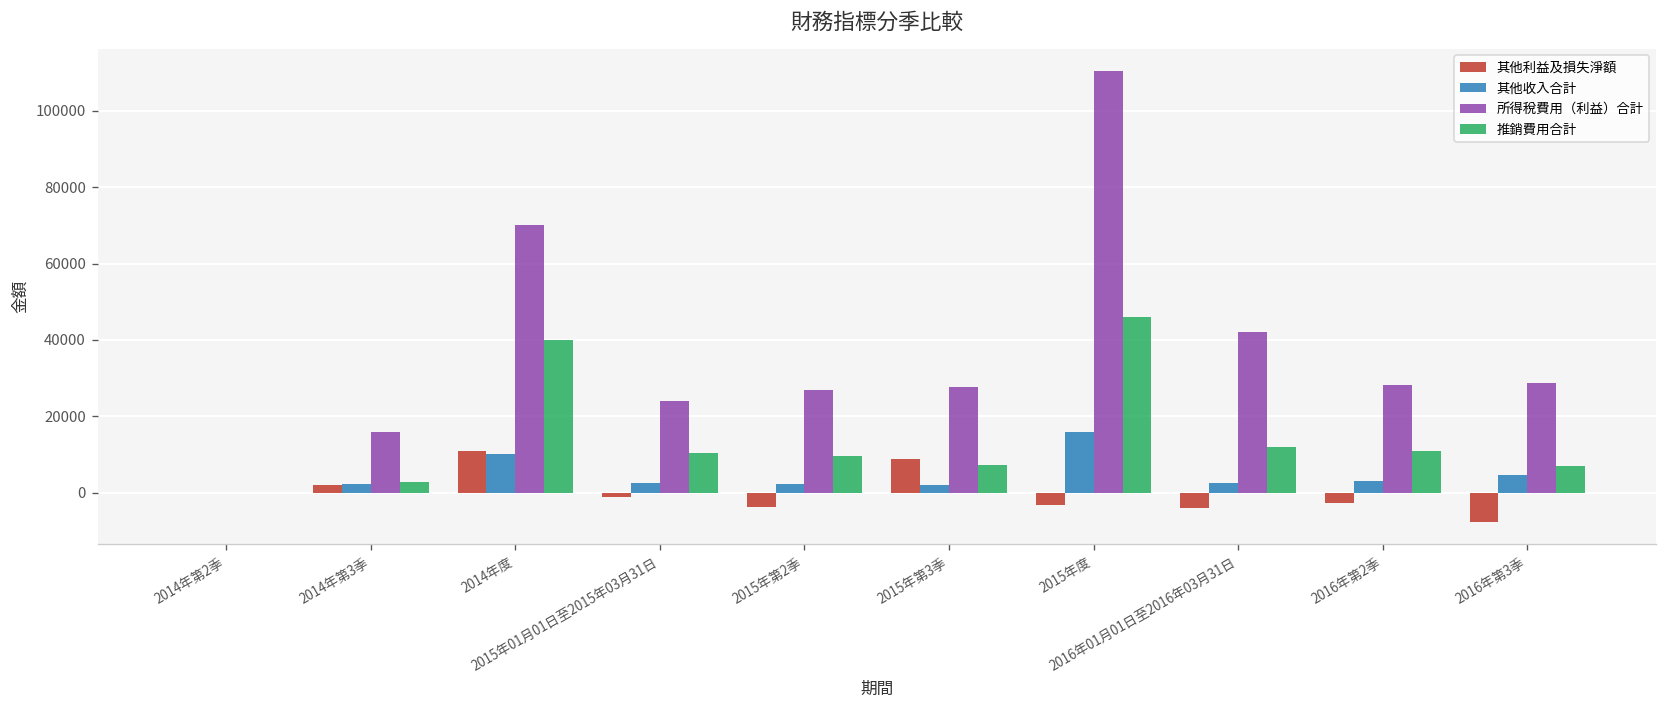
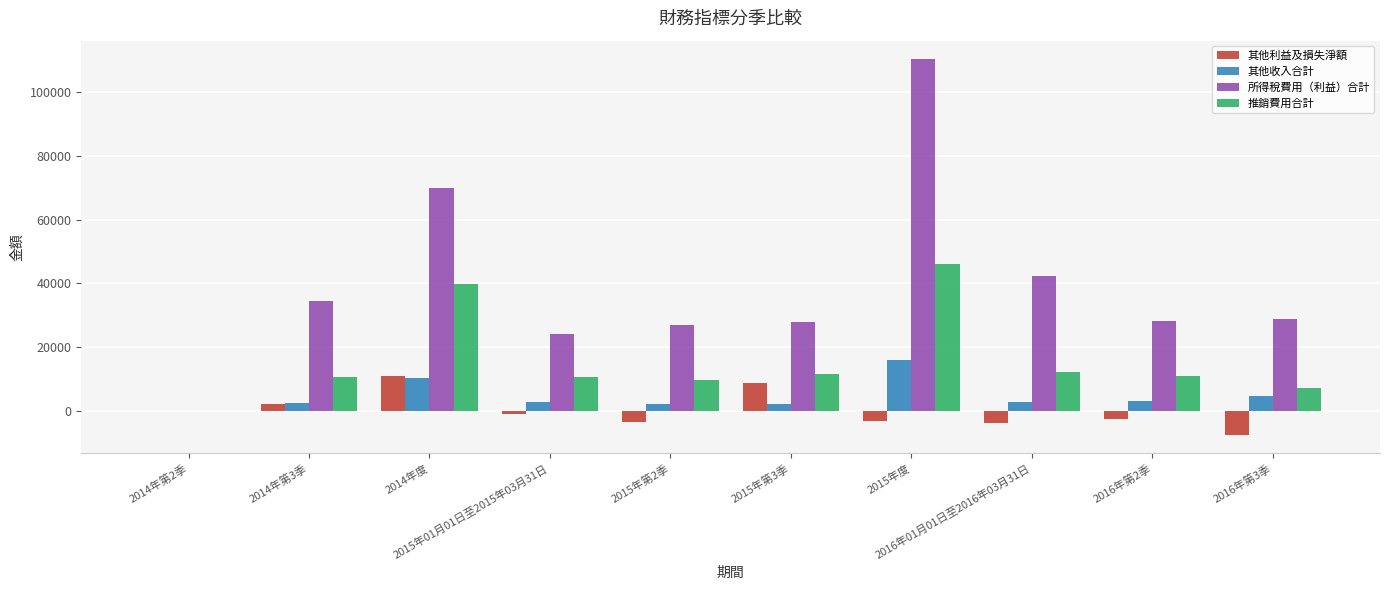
所得稅費用（利益）合計, 2014年第3季: 16000 -> 34000
推銷費用合計, 2014年第3季: 3000 -> 10000
推銷費用合計, 2015年第3季: 7000 -> 12000
